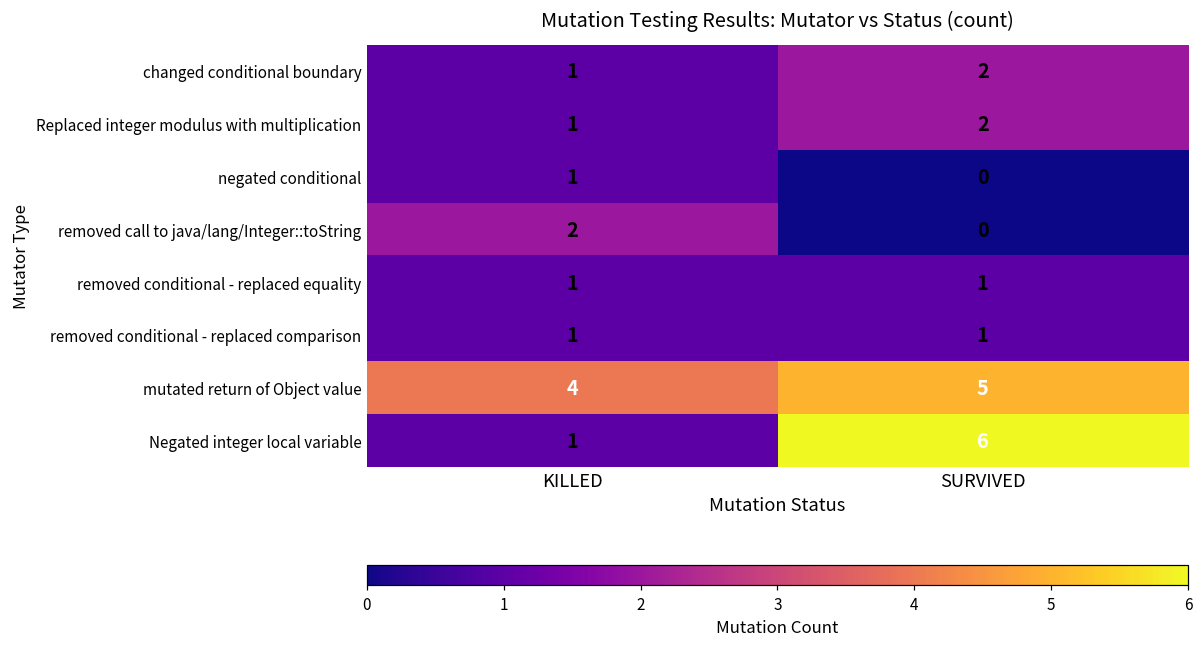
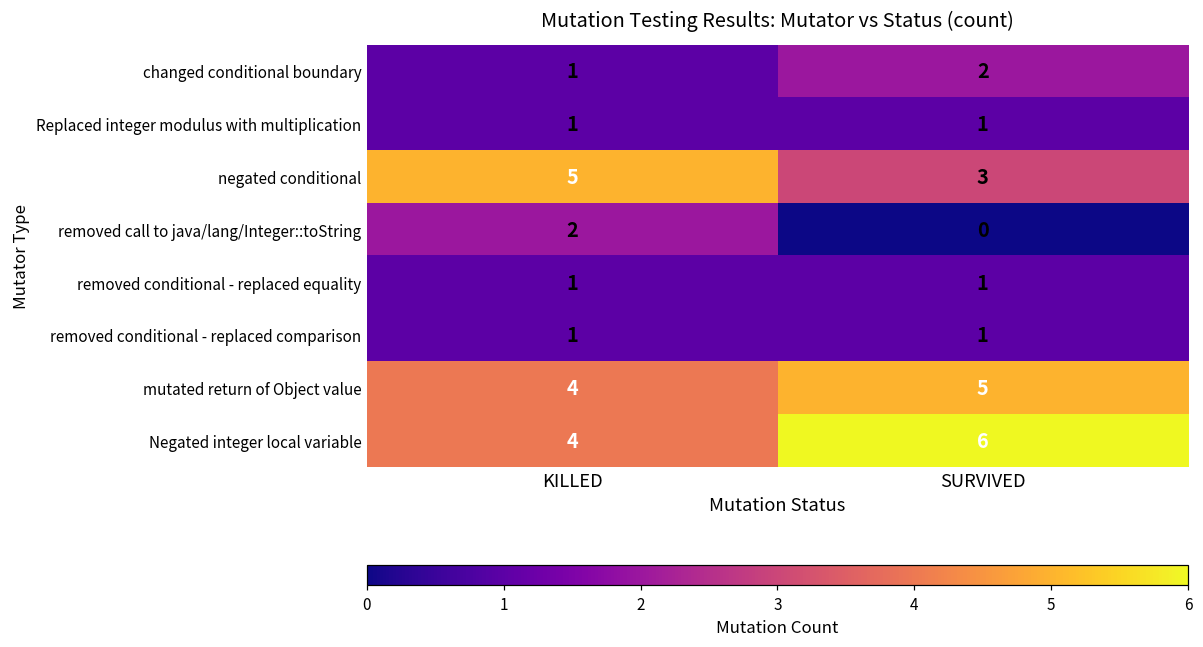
Replaced integer modulus with multiplication, SURVIVED: 2 -> 1
negated conditional, KILLED: 1 -> 5
negated conditional, SURVIVED: 0 -> 3
Negated integer local variable, KILLED: 1 -> 4
